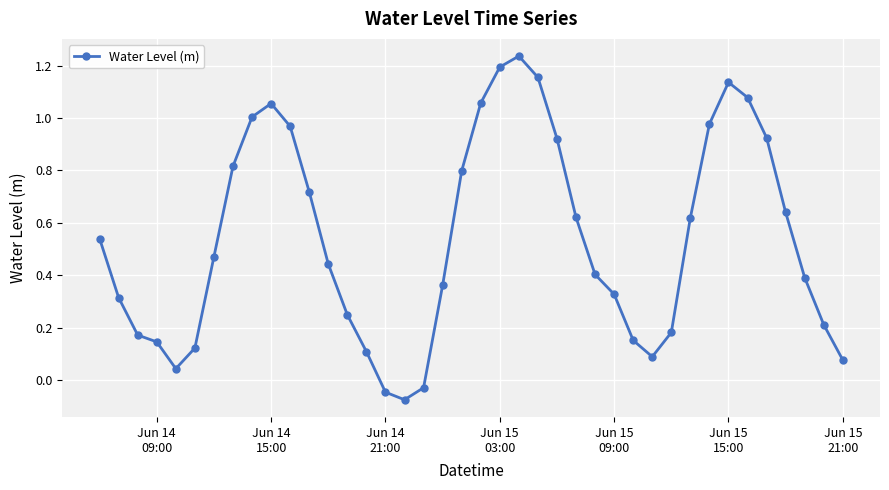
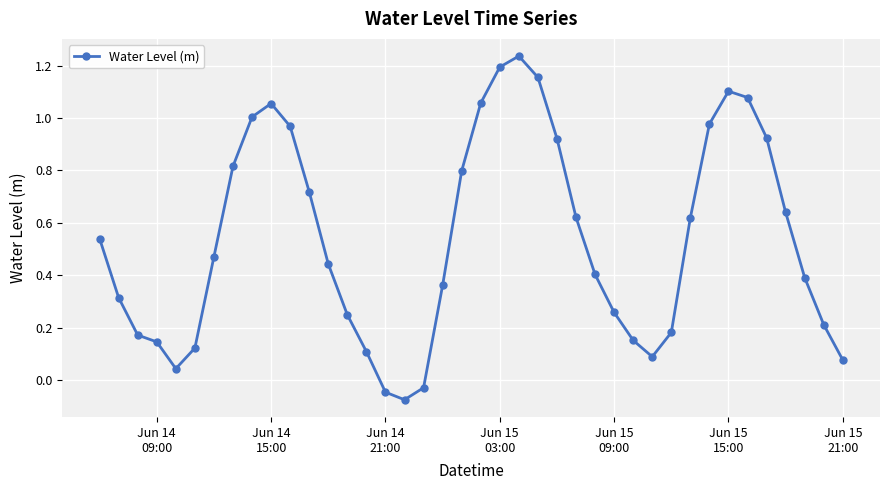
Jun 15 09:00: 0.33 -> 0.26
Jun 15 15:00: 1.14 -> 1.10
